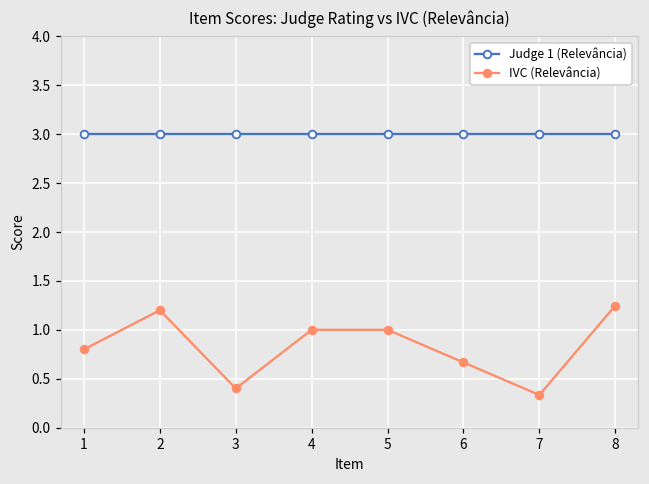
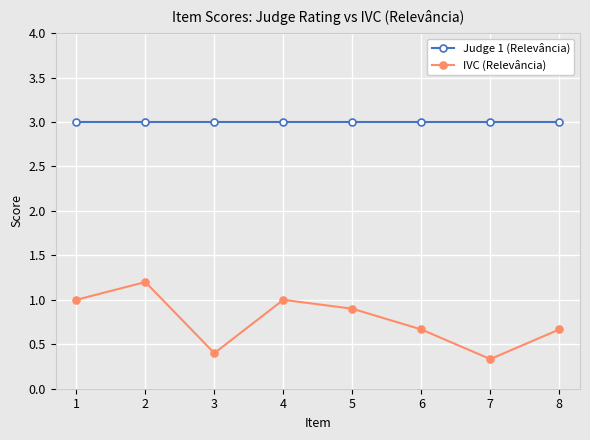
IVC (Relevância), 1: 0.8 -> 1.0
IVC (Relevância), 5: 1.0 -> 0.9
IVC (Relevância), 8: 1.2 -> 0.7
